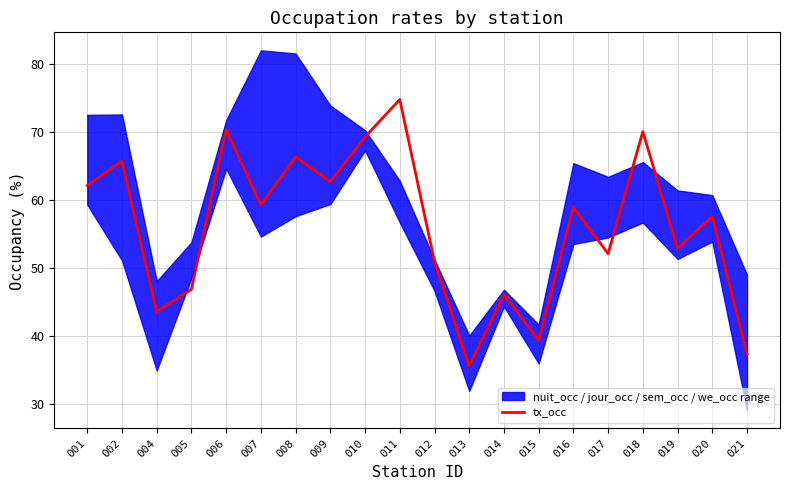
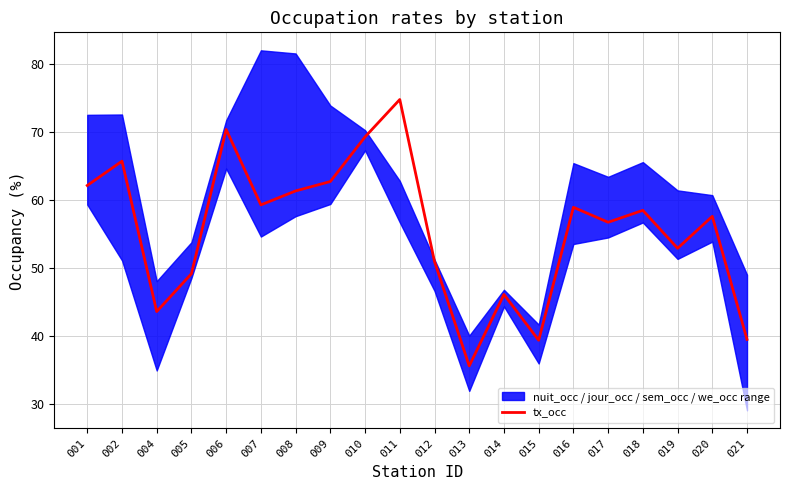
tx_occ, 005: 47 -> 49
tx_occ, 008: 66 -> 61
tx_occ, 017: 52 -> 57
tx_occ, 018: 70 -> 58
tx_occ, 021: 37 -> 40
